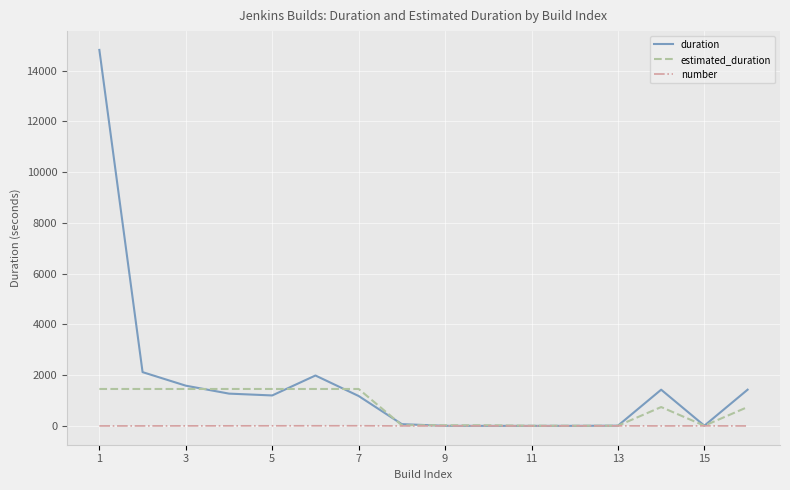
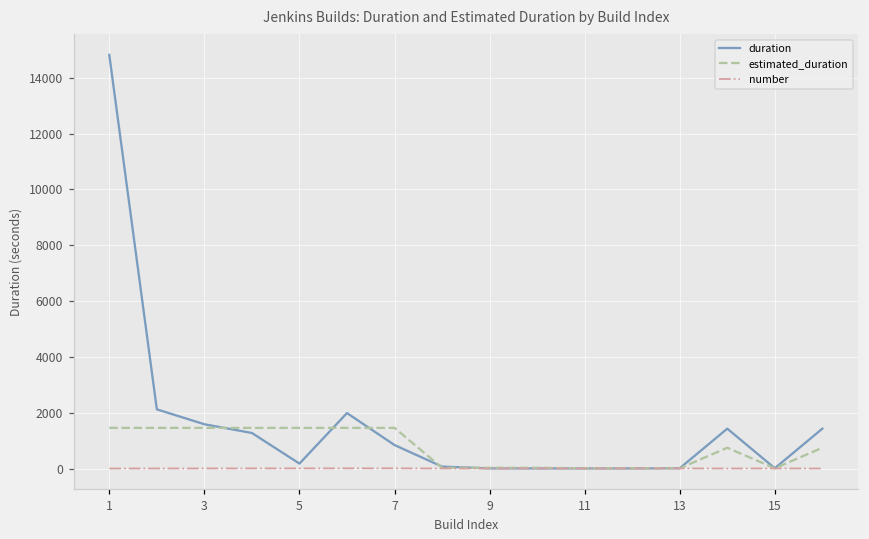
duration, 5: 1200 -> 200
duration, 7: 1200 -> 800
